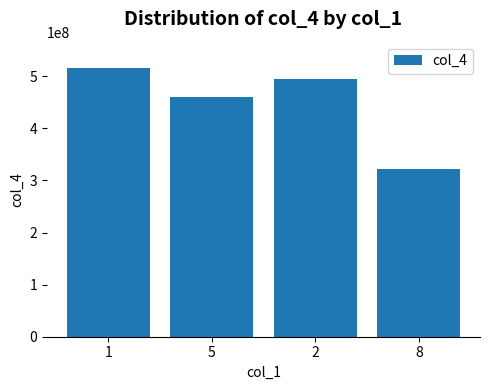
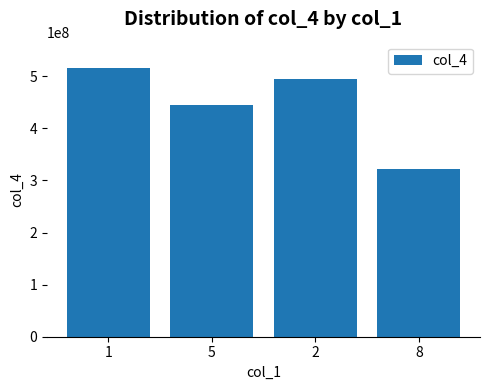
5: 460000000 -> 450000000
